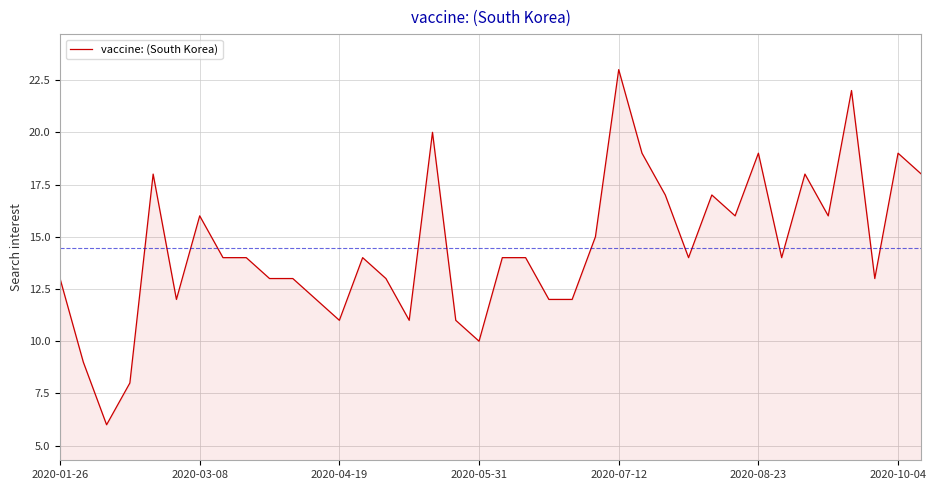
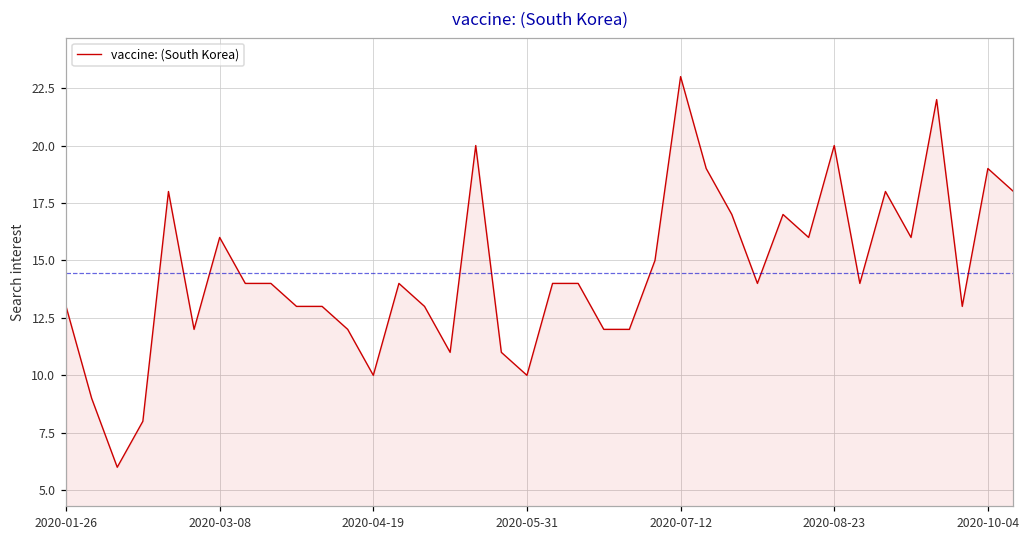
2020-04-19: 11 -> 10
2020-08-23: 19 -> 20
